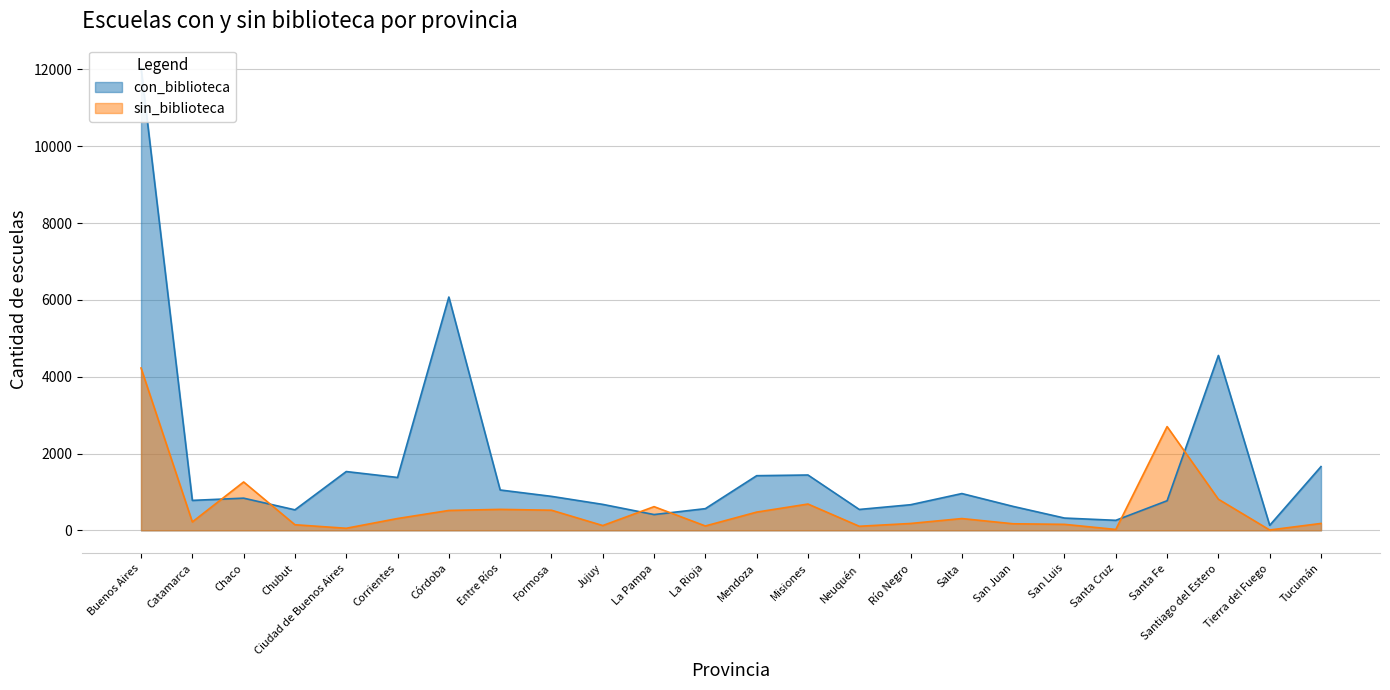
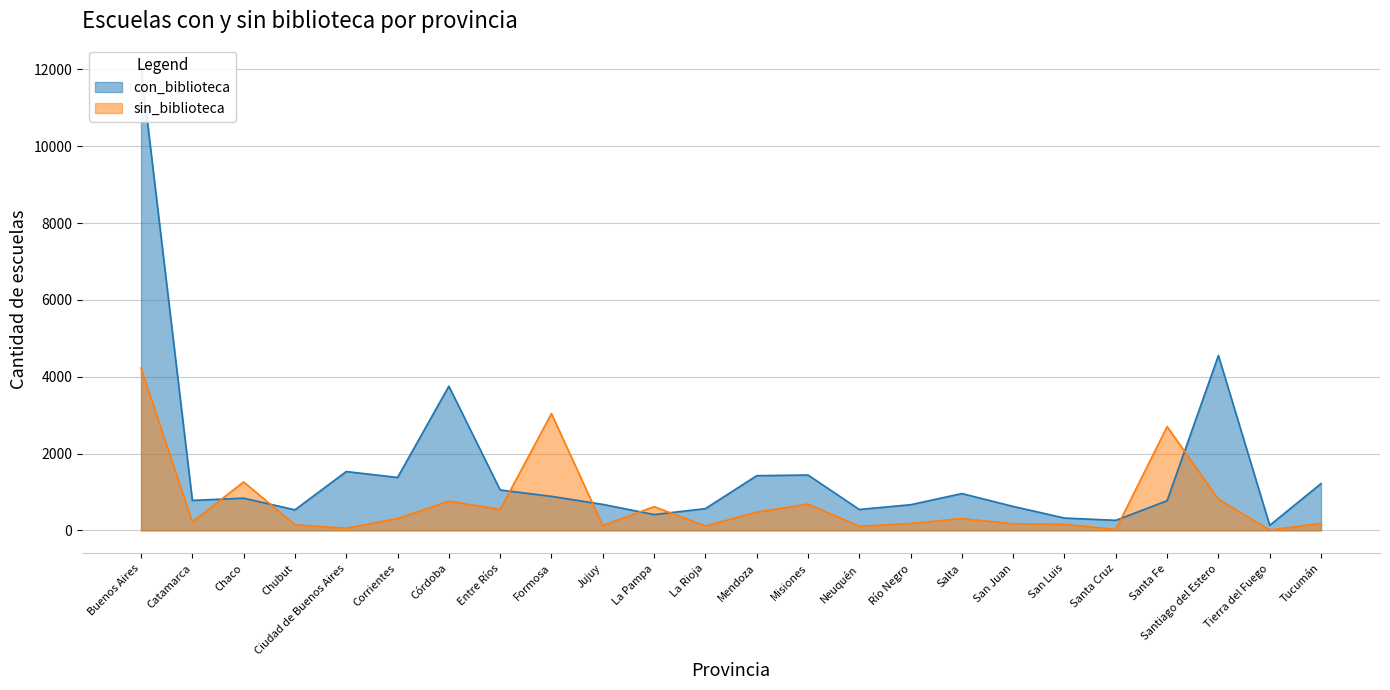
con_biblioteca, Córdoba: 6100 -> 3800
sin_biblioteca, Córdoba: 500 -> 800
sin_biblioteca, Formosa: 500 -> 3000
con_biblioteca, Tucumán: 1700 -> 1200
